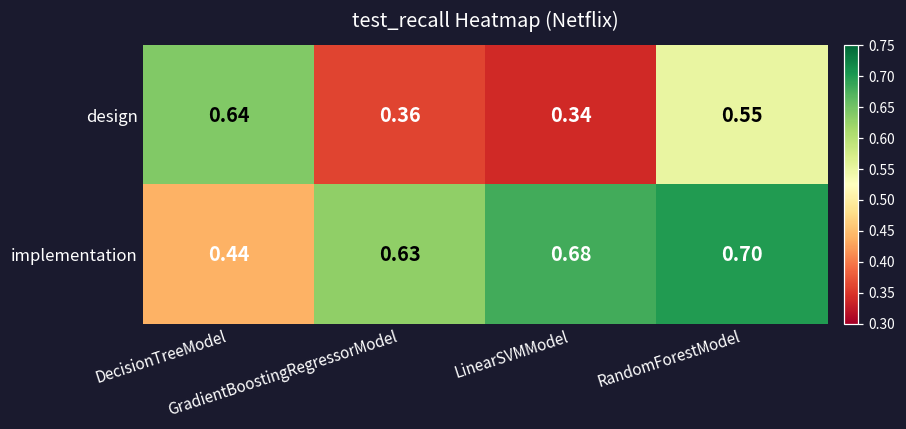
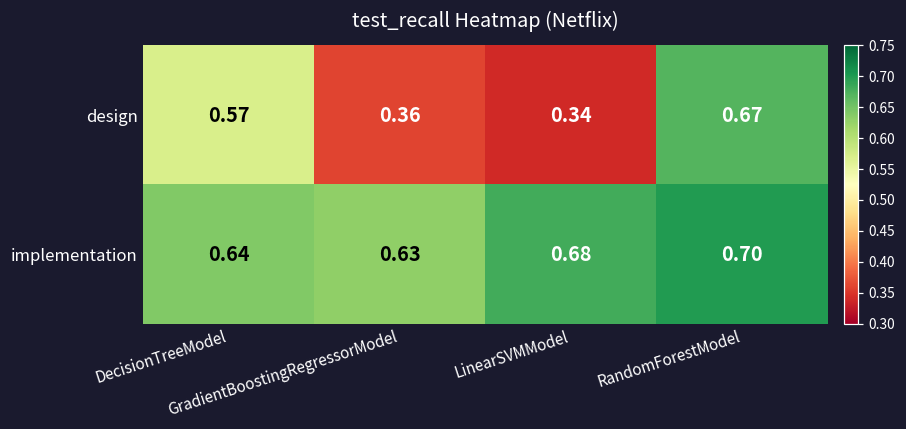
design, DecisionTreeModel: 0.64 -> 0.57
design, RandomForestModel: 0.55 -> 0.67
implementation, DecisionTreeModel: 0.44 -> 0.64
